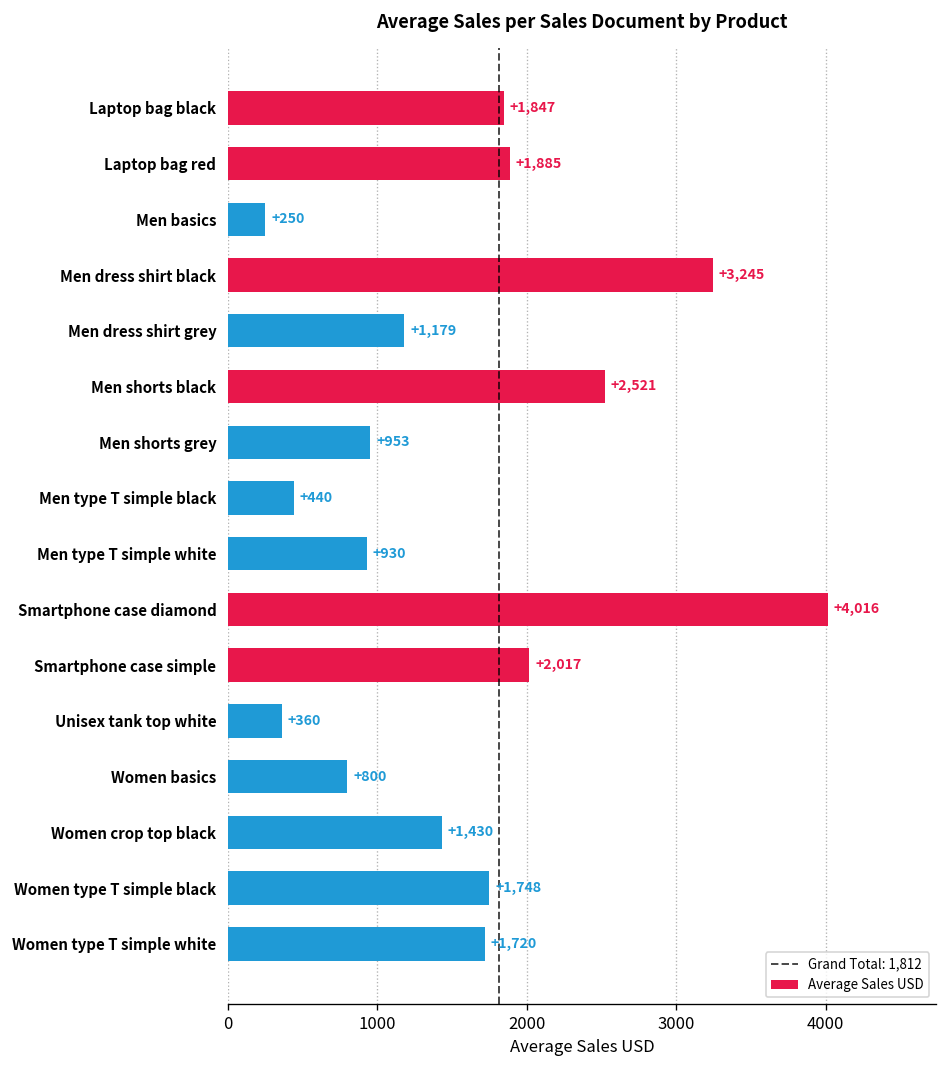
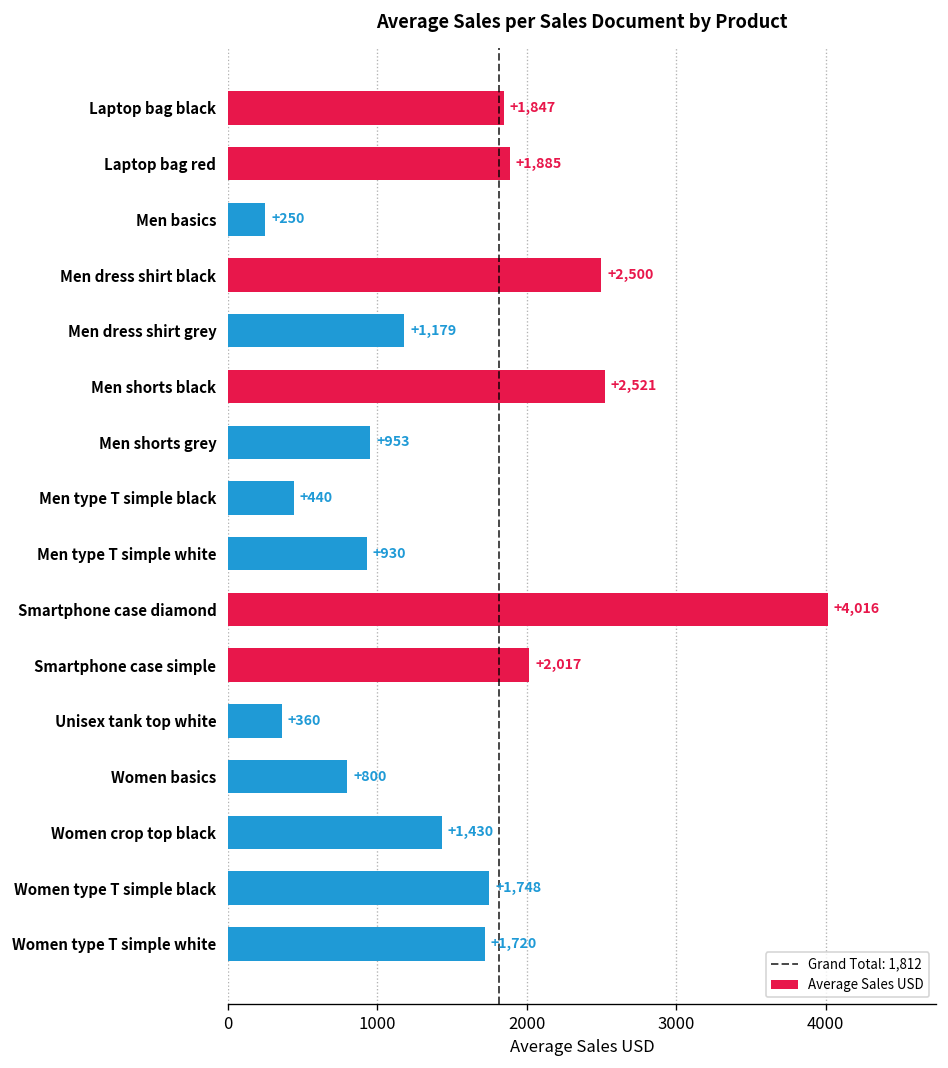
Men dress shirt black: +3,245 -> +2,500
